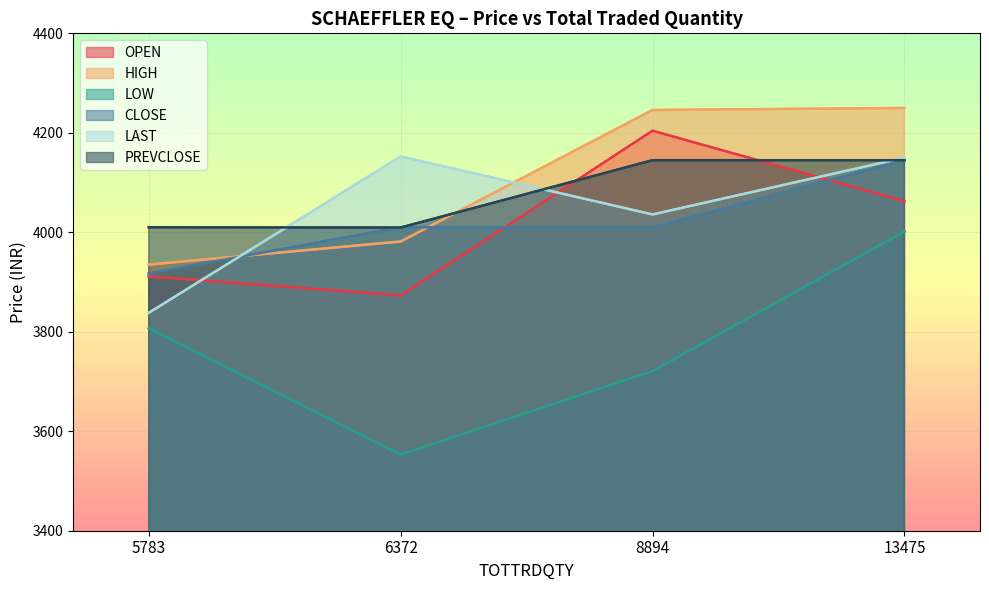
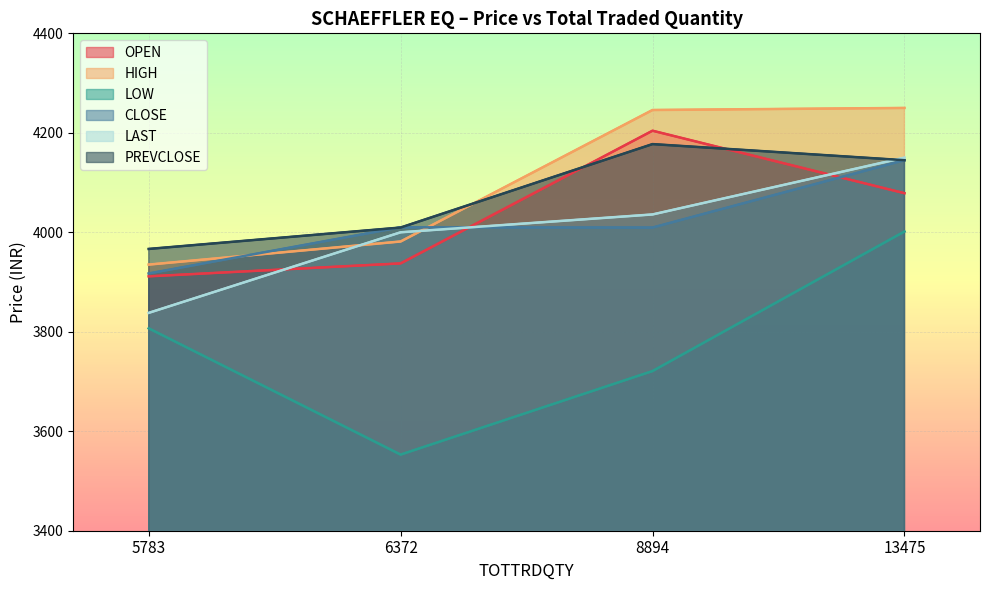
PREVCLOSE, 5783: 4010 -> 3970
OPEN, 6372: 3870 -> 3940
LAST, 6372: 4150 -> 4000
PREVCLOSE, 8894: 4140 -> 4180
OPEN, 13475: 4060 -> 4080
